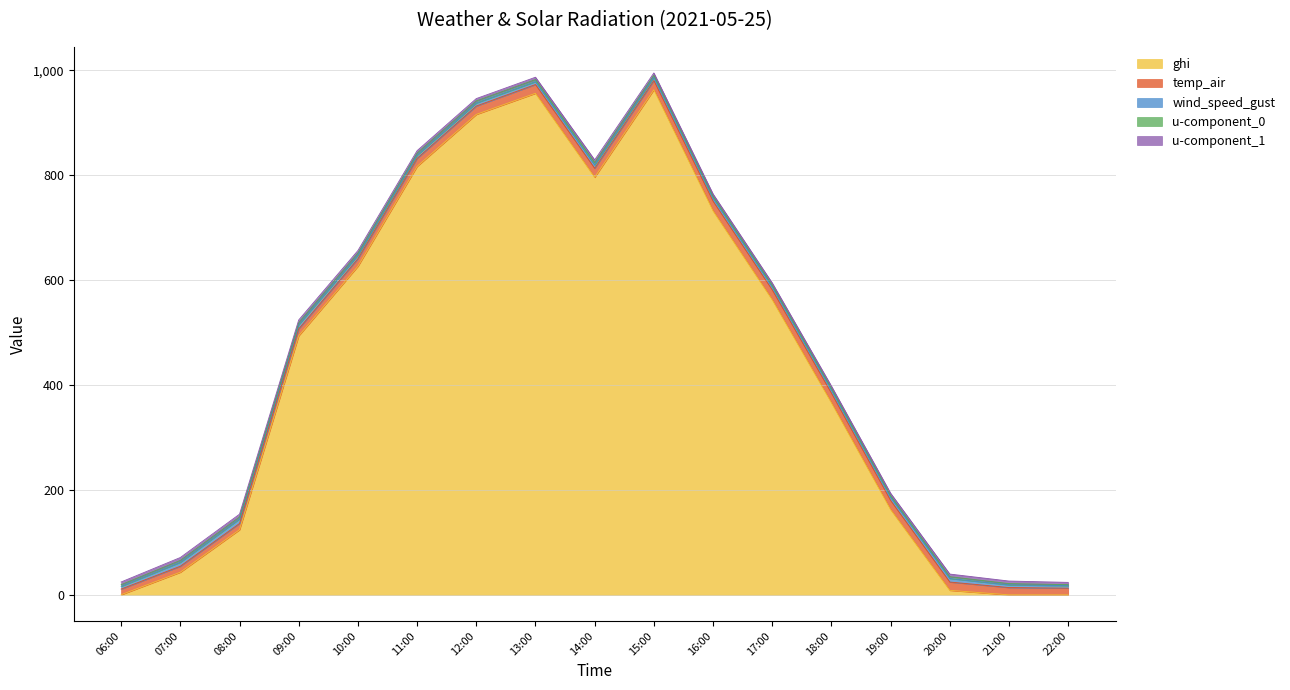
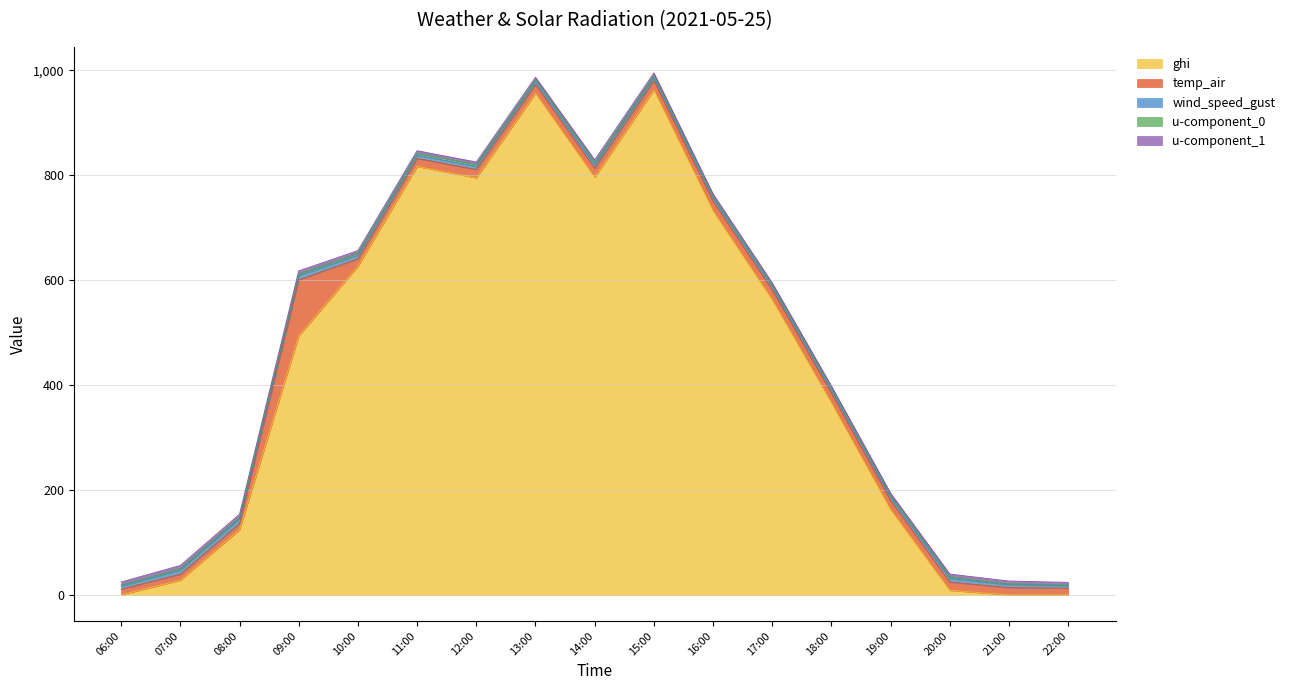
ghi, 07:00: 40 -> 30
temp_air, 09:00: 10 -> 110
ghi, 12:00: 920 -> 790
